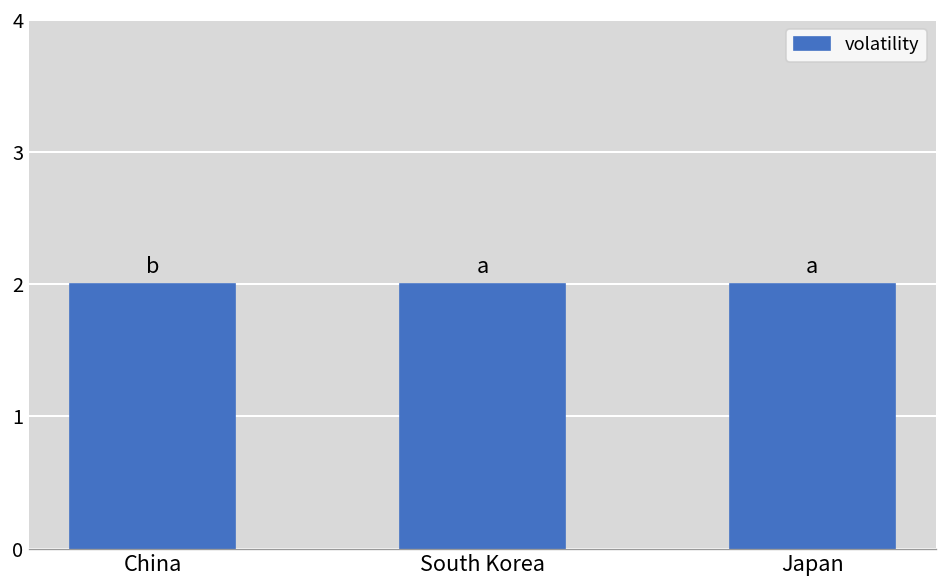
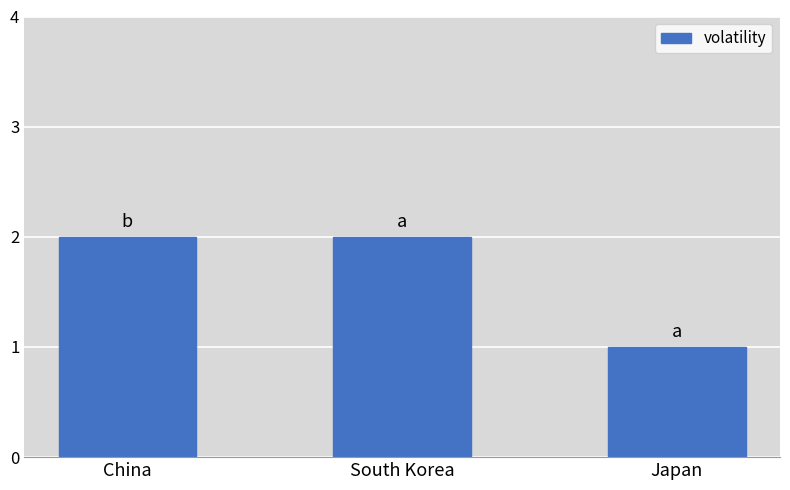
Japan: 2 -> 1
